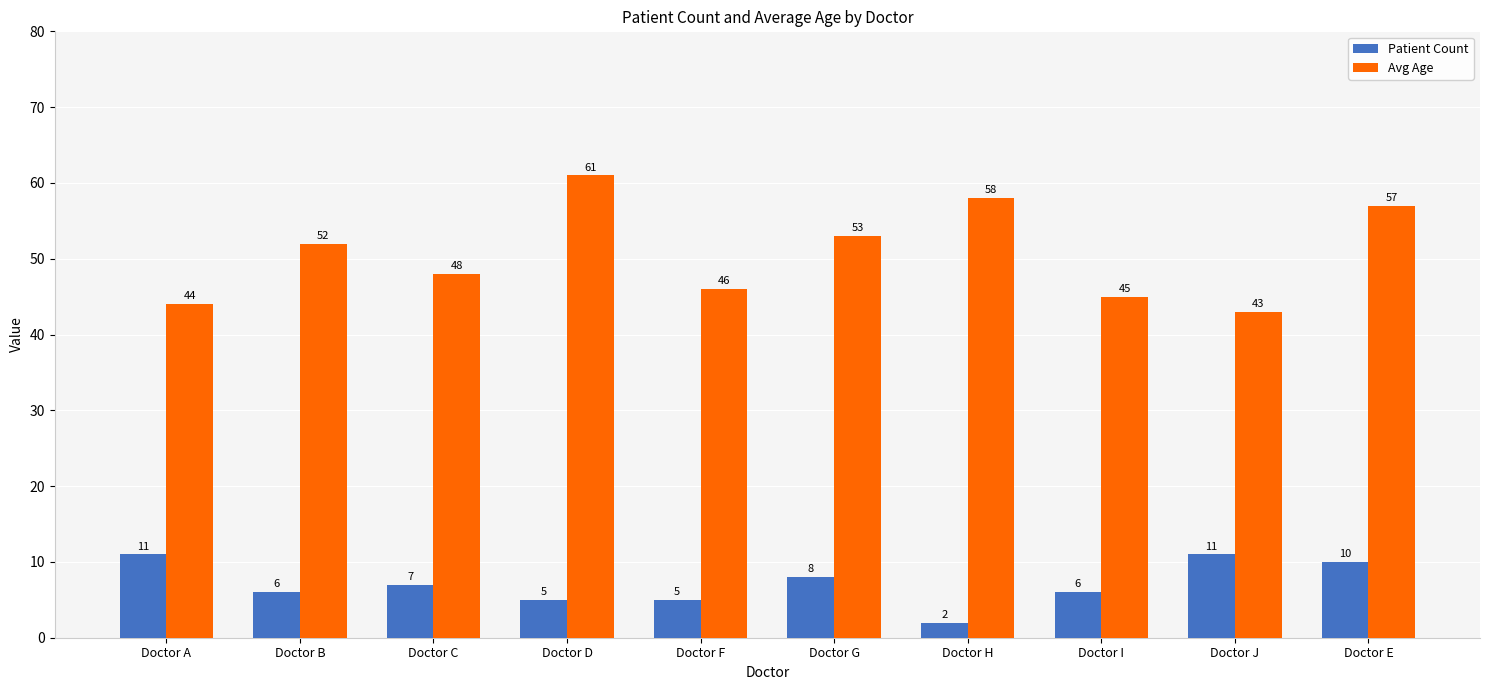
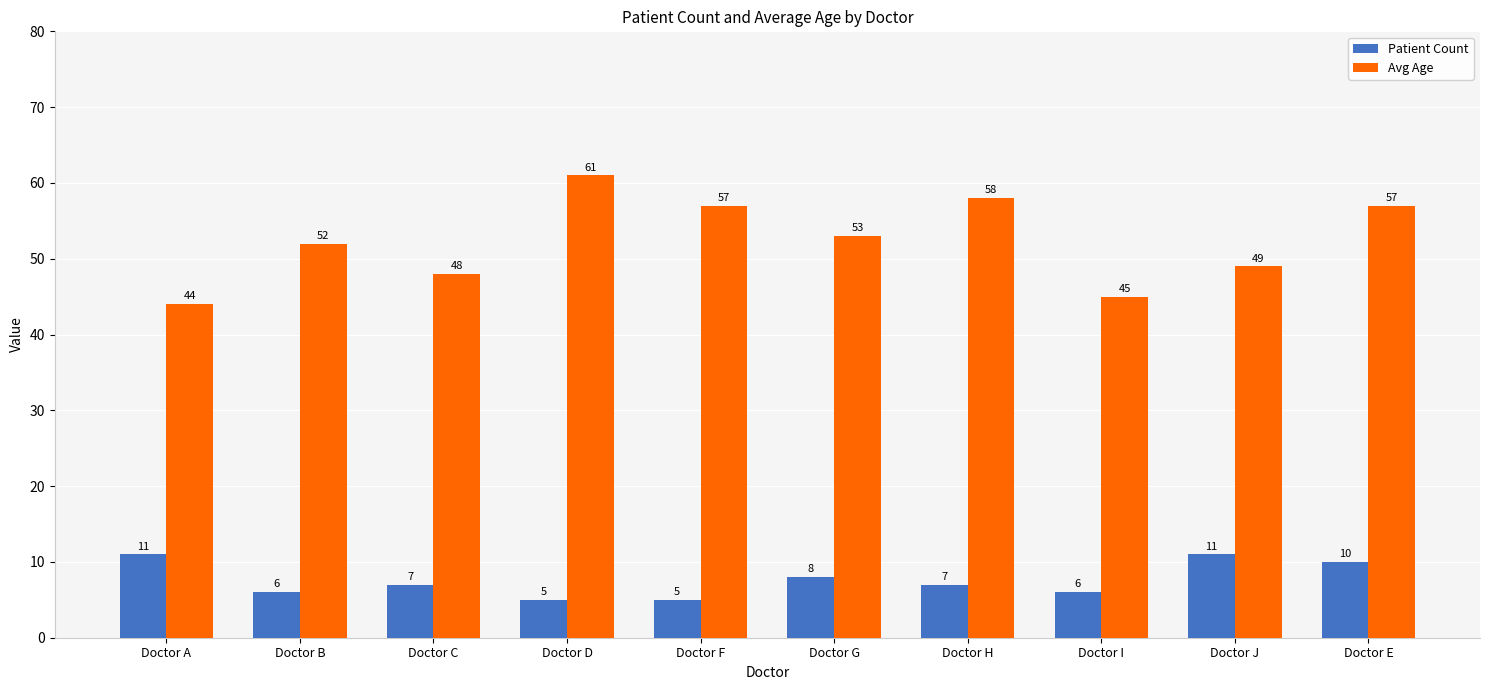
Avg Age, Doctor F: 46 -> 57
Patient Count, Doctor H: 2 -> 7
Avg Age, Doctor J: 43 -> 49
